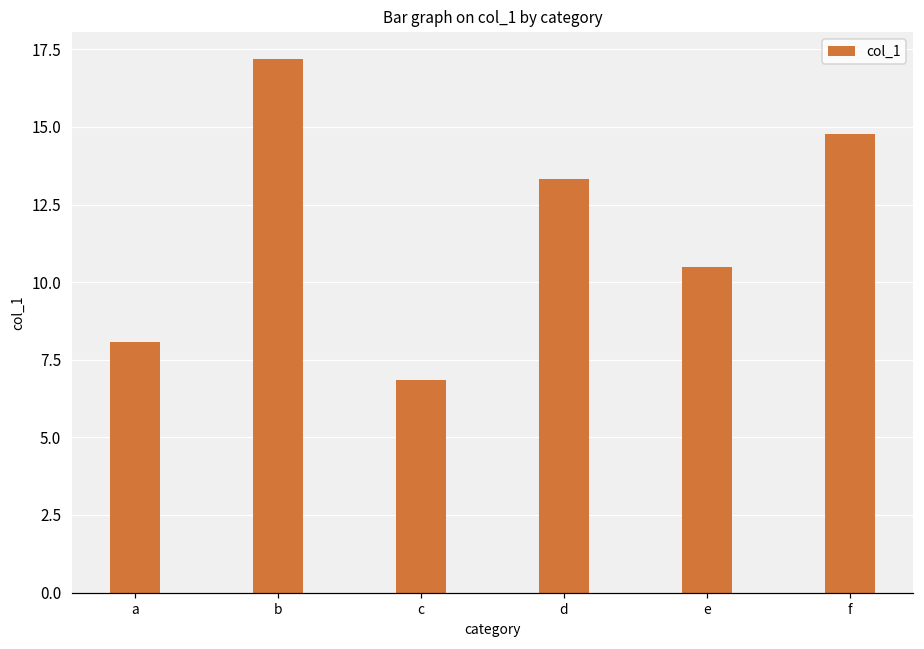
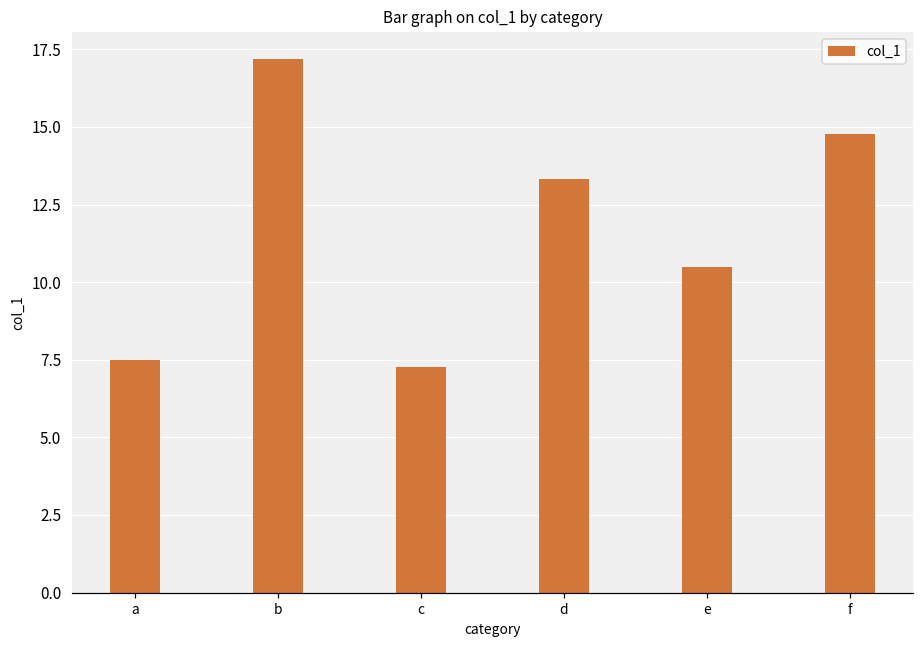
a: 8.1 -> 7.5
c: 6.8 -> 7.3
